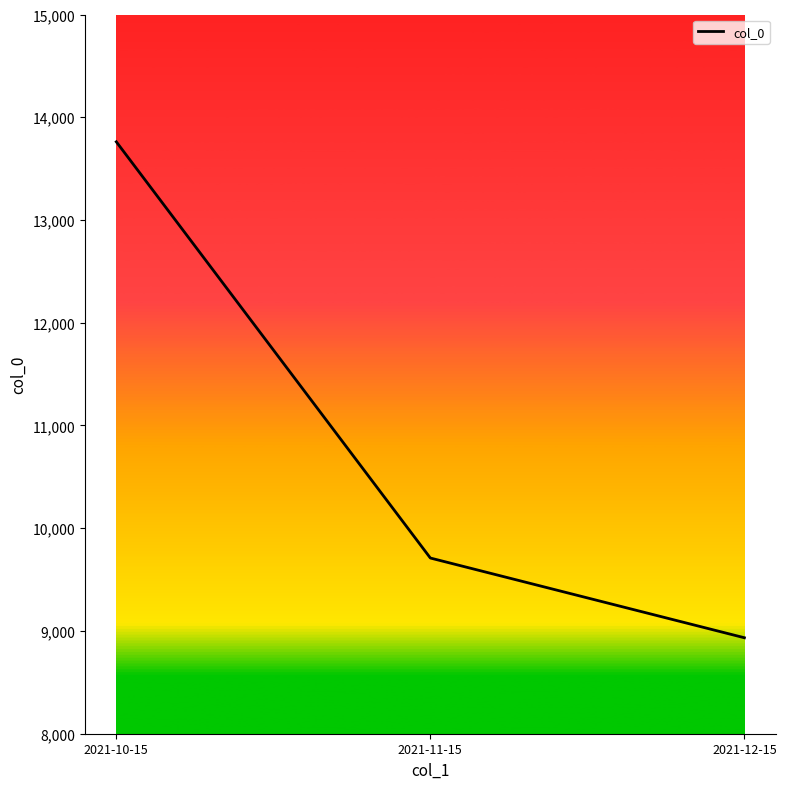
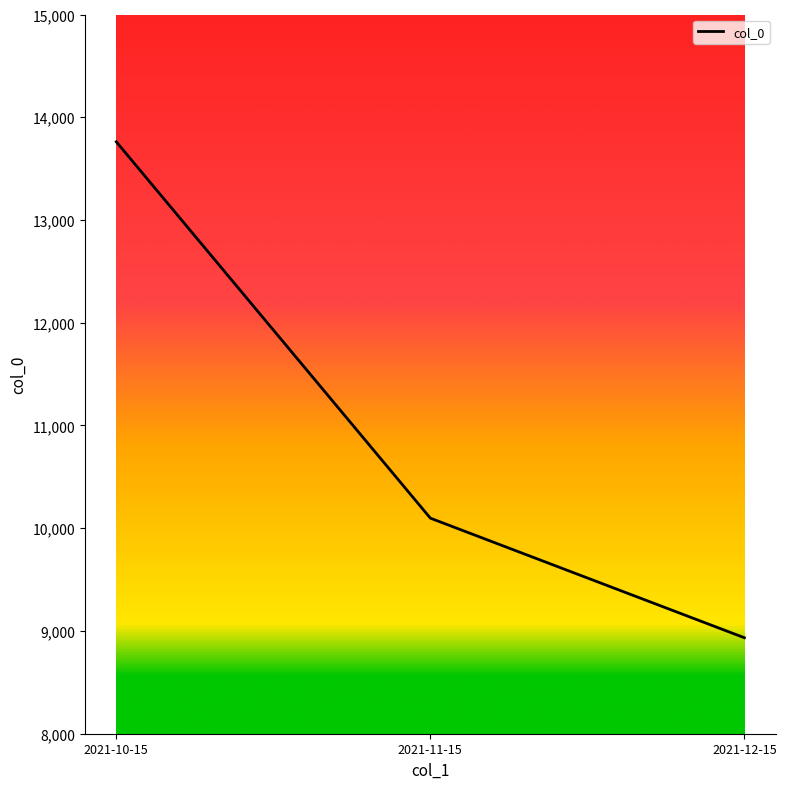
2021-11-15: 9,710 -> 10,100
